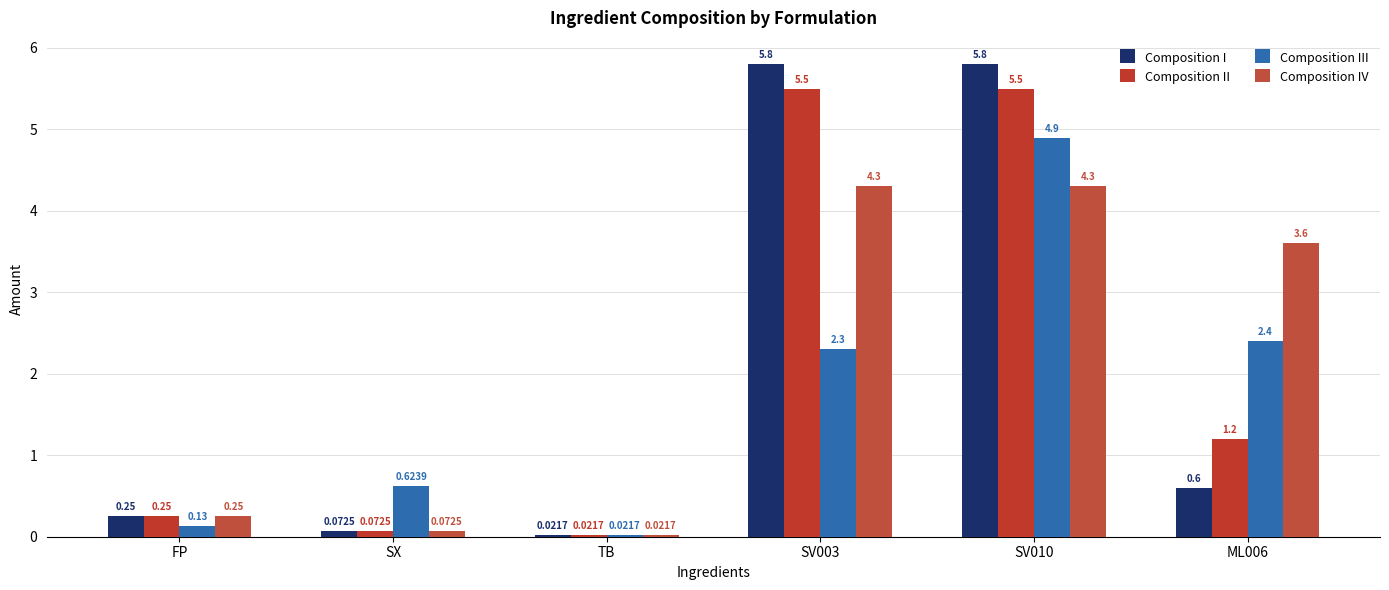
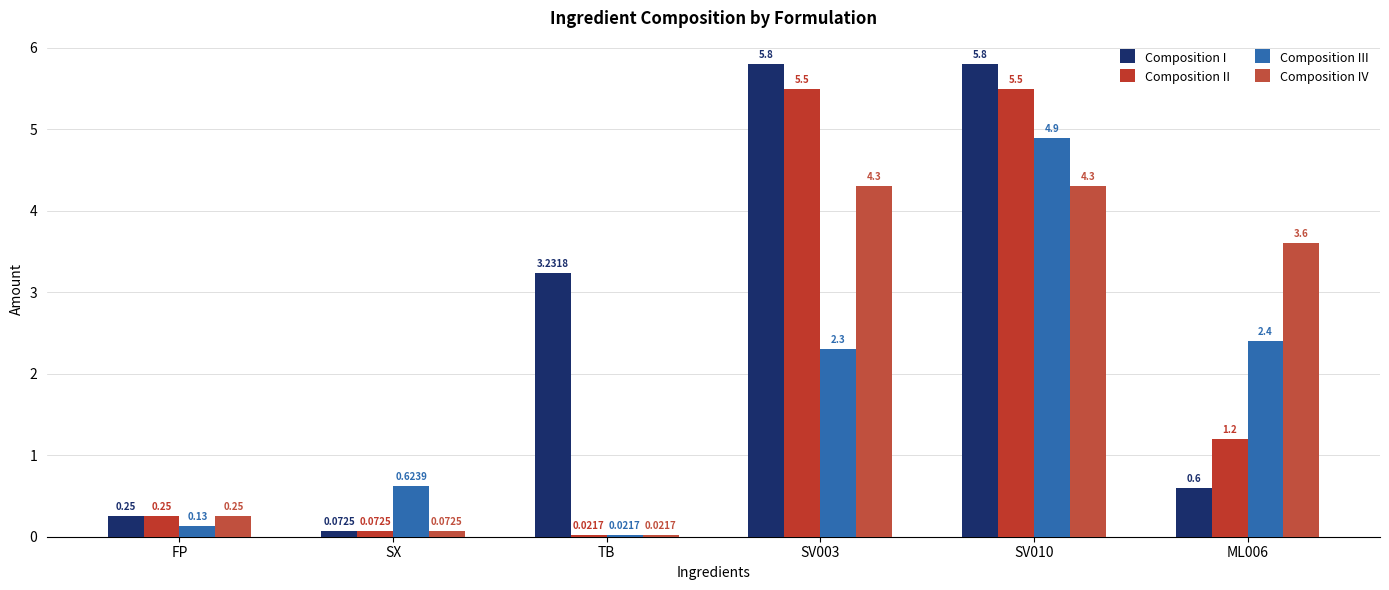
Composition I, TB: 0.0217 -> 3.2318
